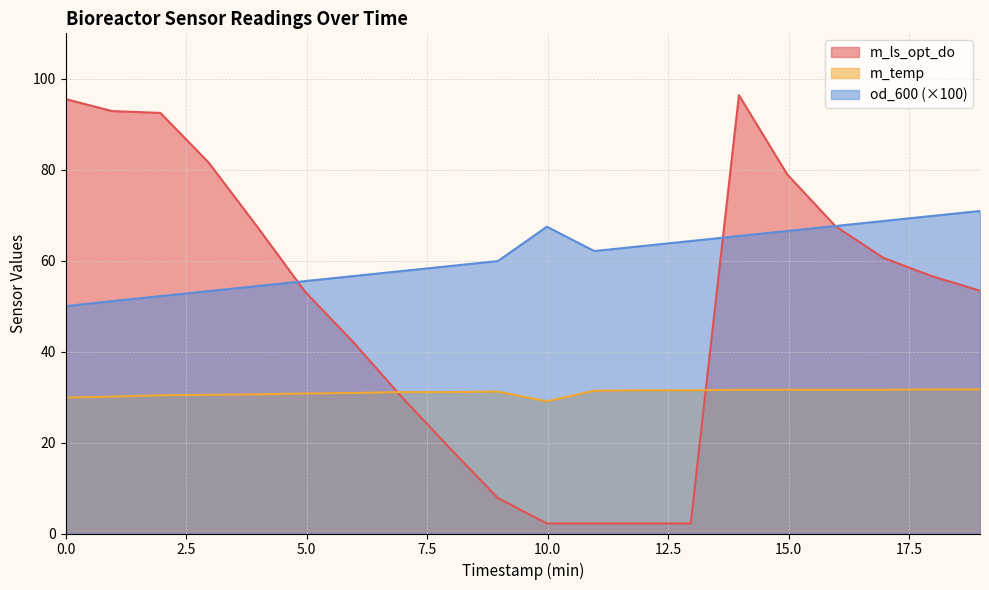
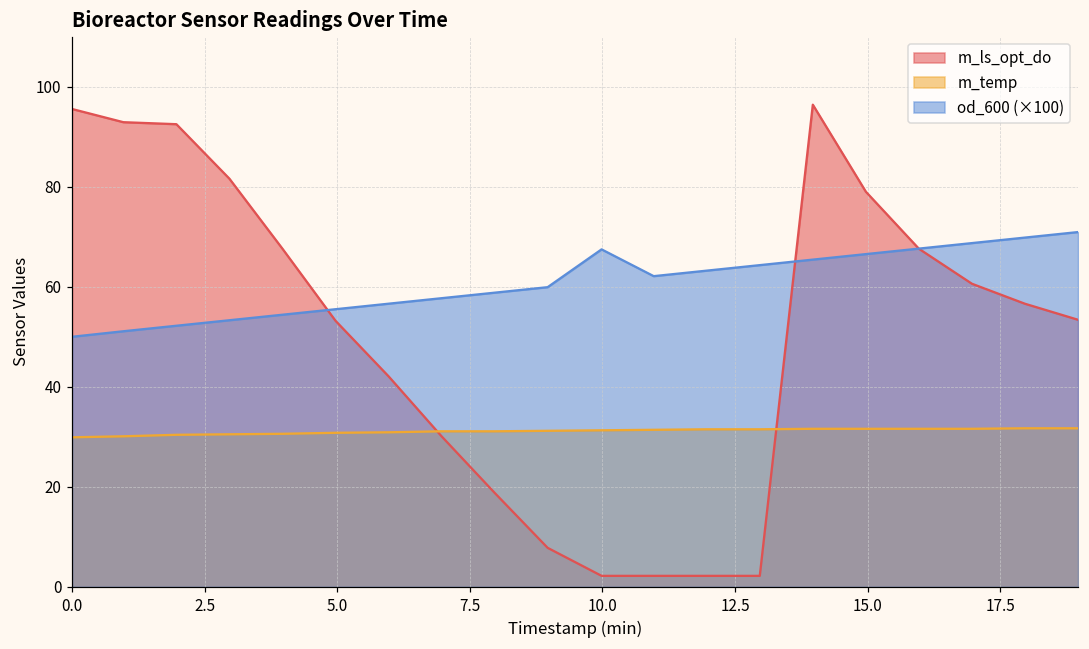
m_temp, 10.0: 29 -> 31
